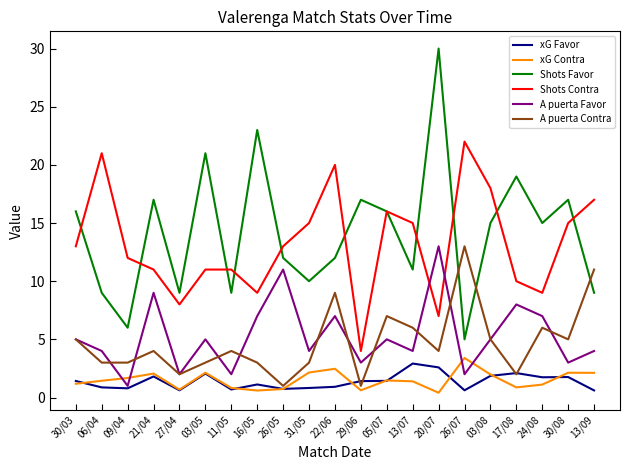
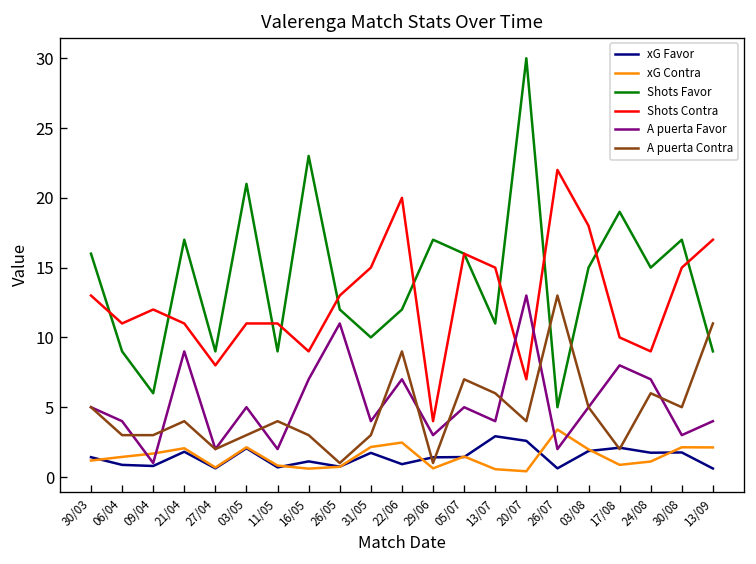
Shots Contra, 06/04: 21 -> 11
xG Favor, 31/05: 0.8 -> 1.7
xG Contra, 13/07: 1.4 -> 0.6
